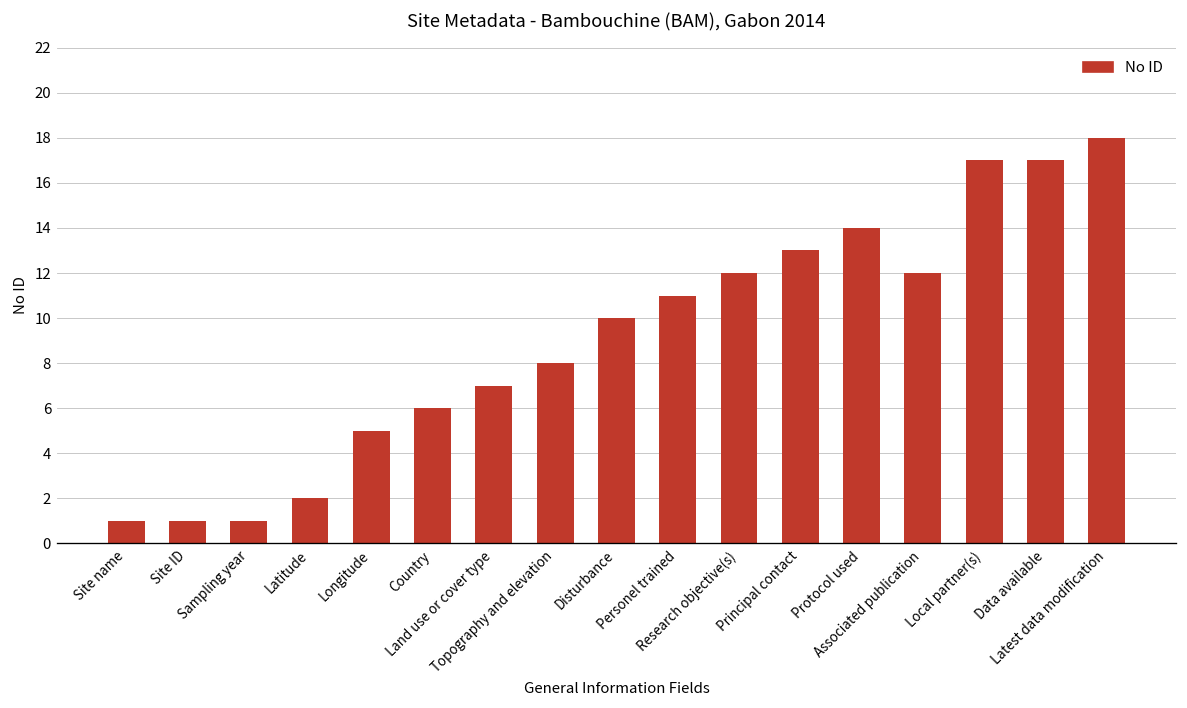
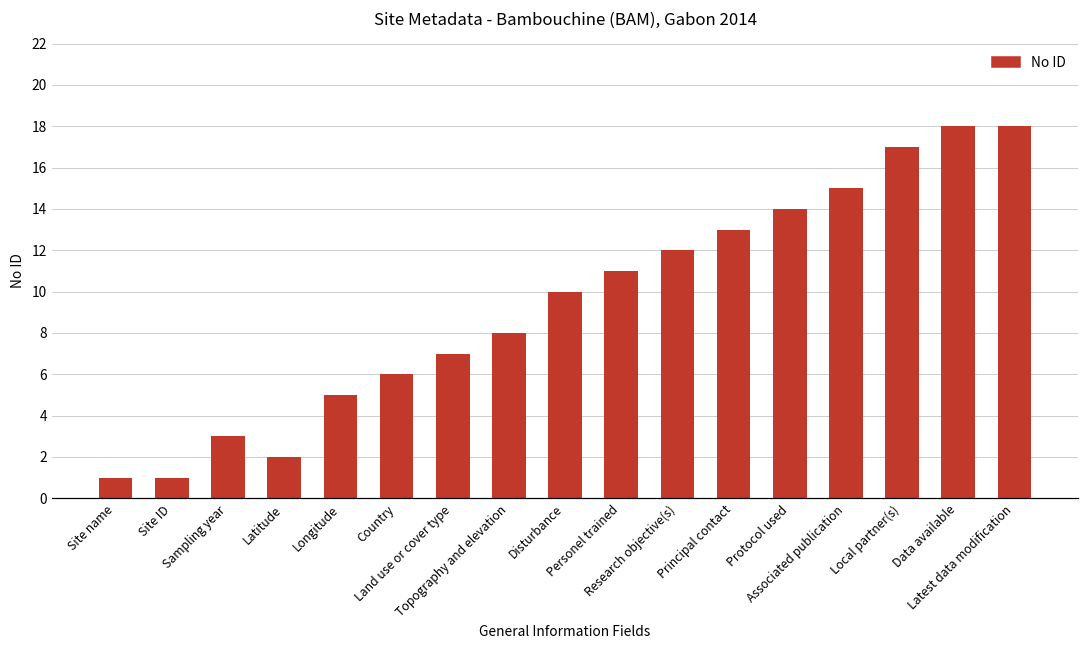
Sampling year: 1 -> 3
Associated publication: 12 -> 15
Data available: 17 -> 18
